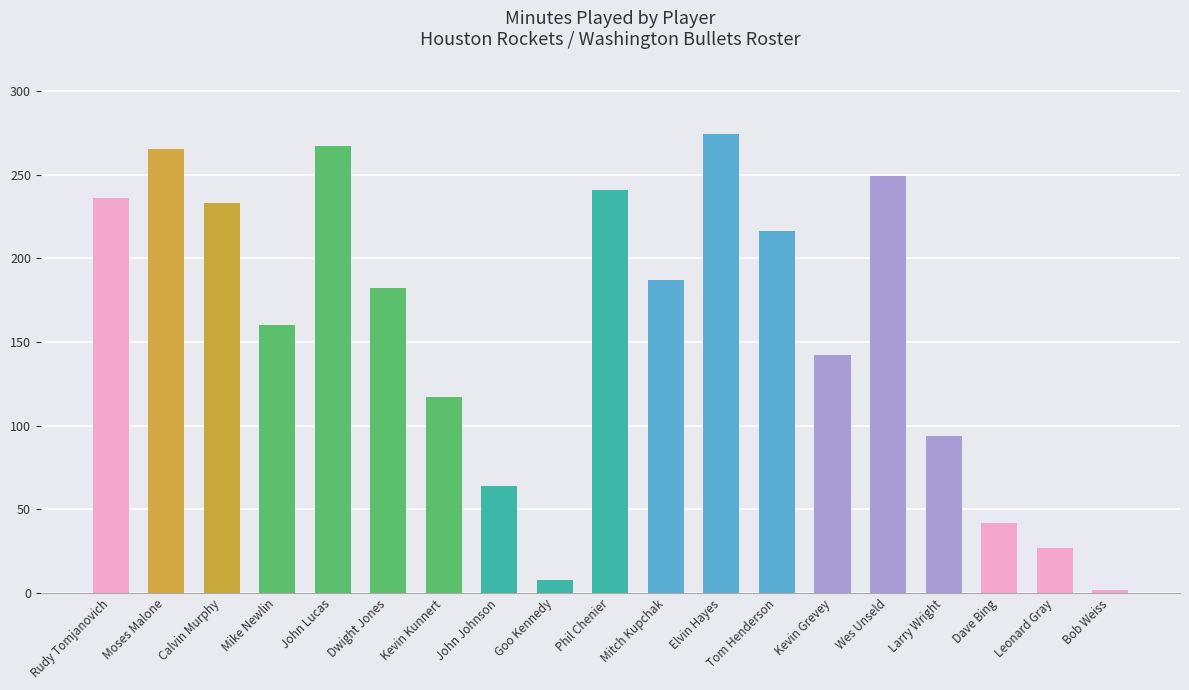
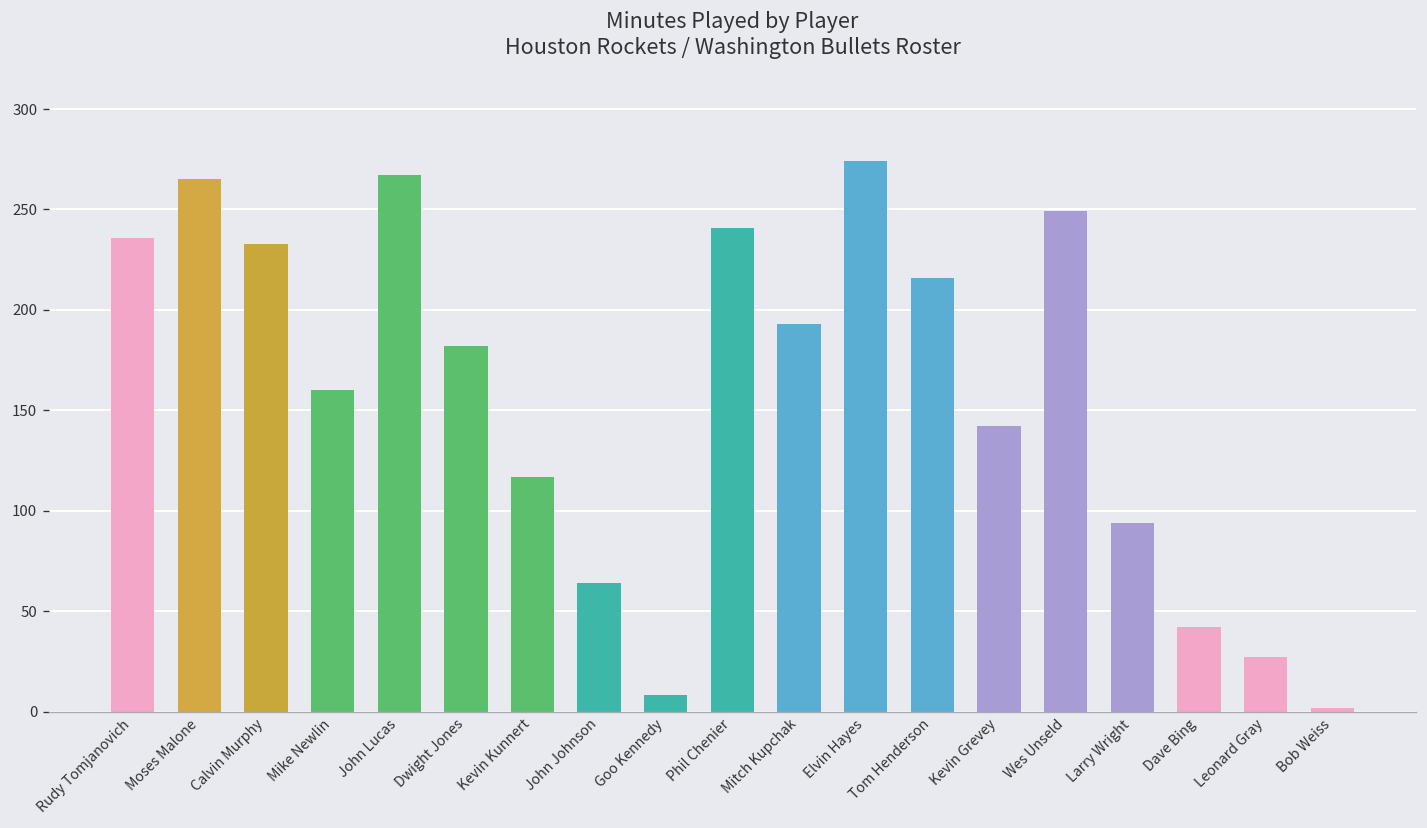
Mitch Kupchak: 187 -> 193
